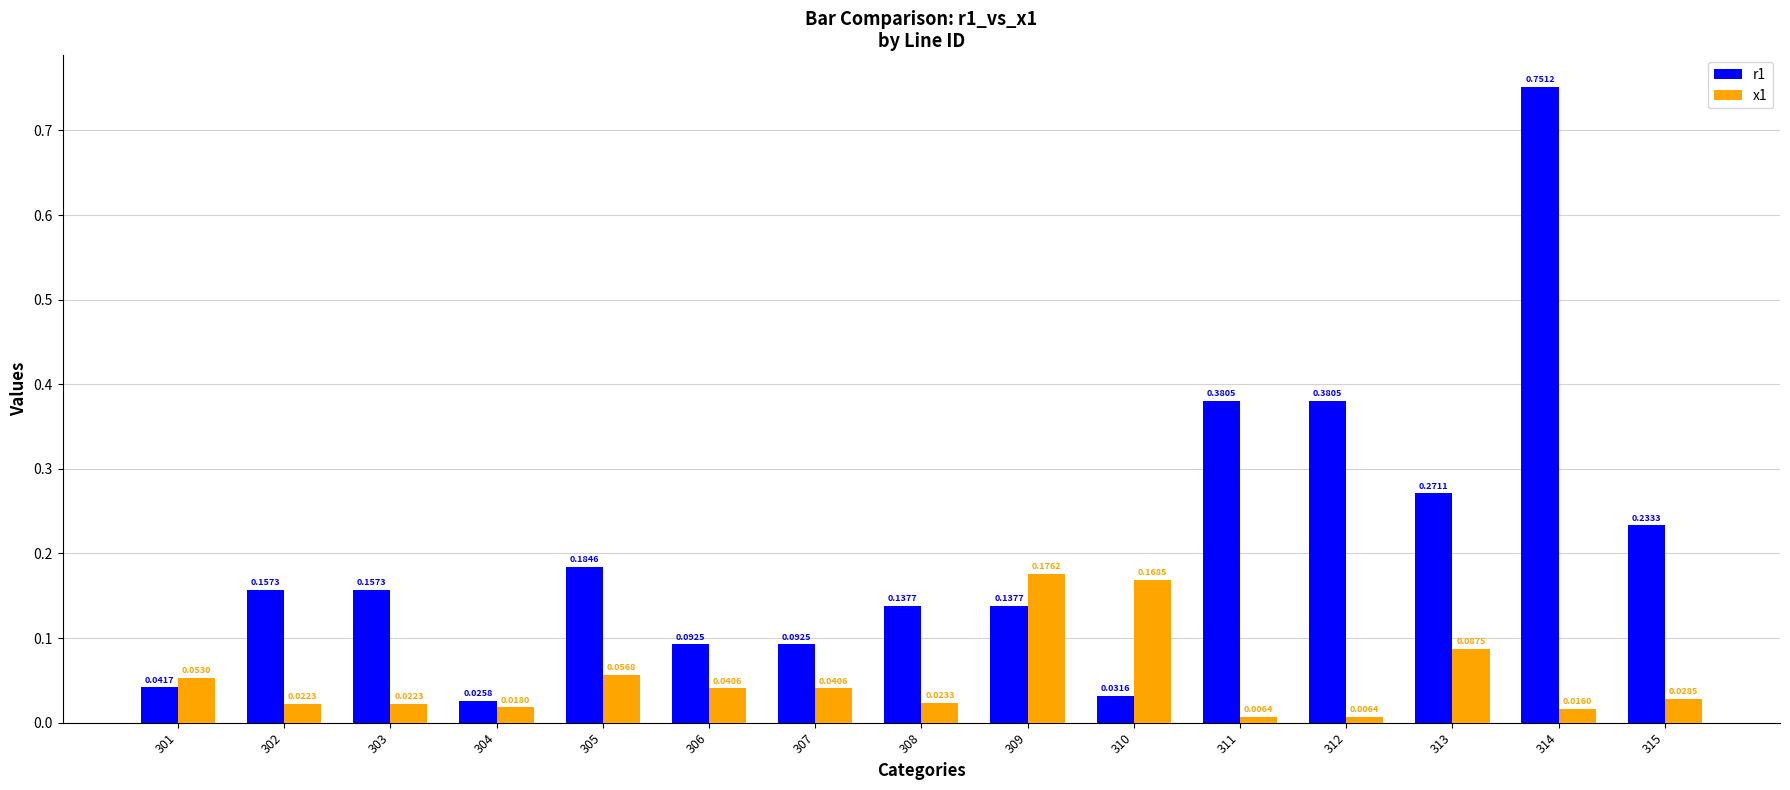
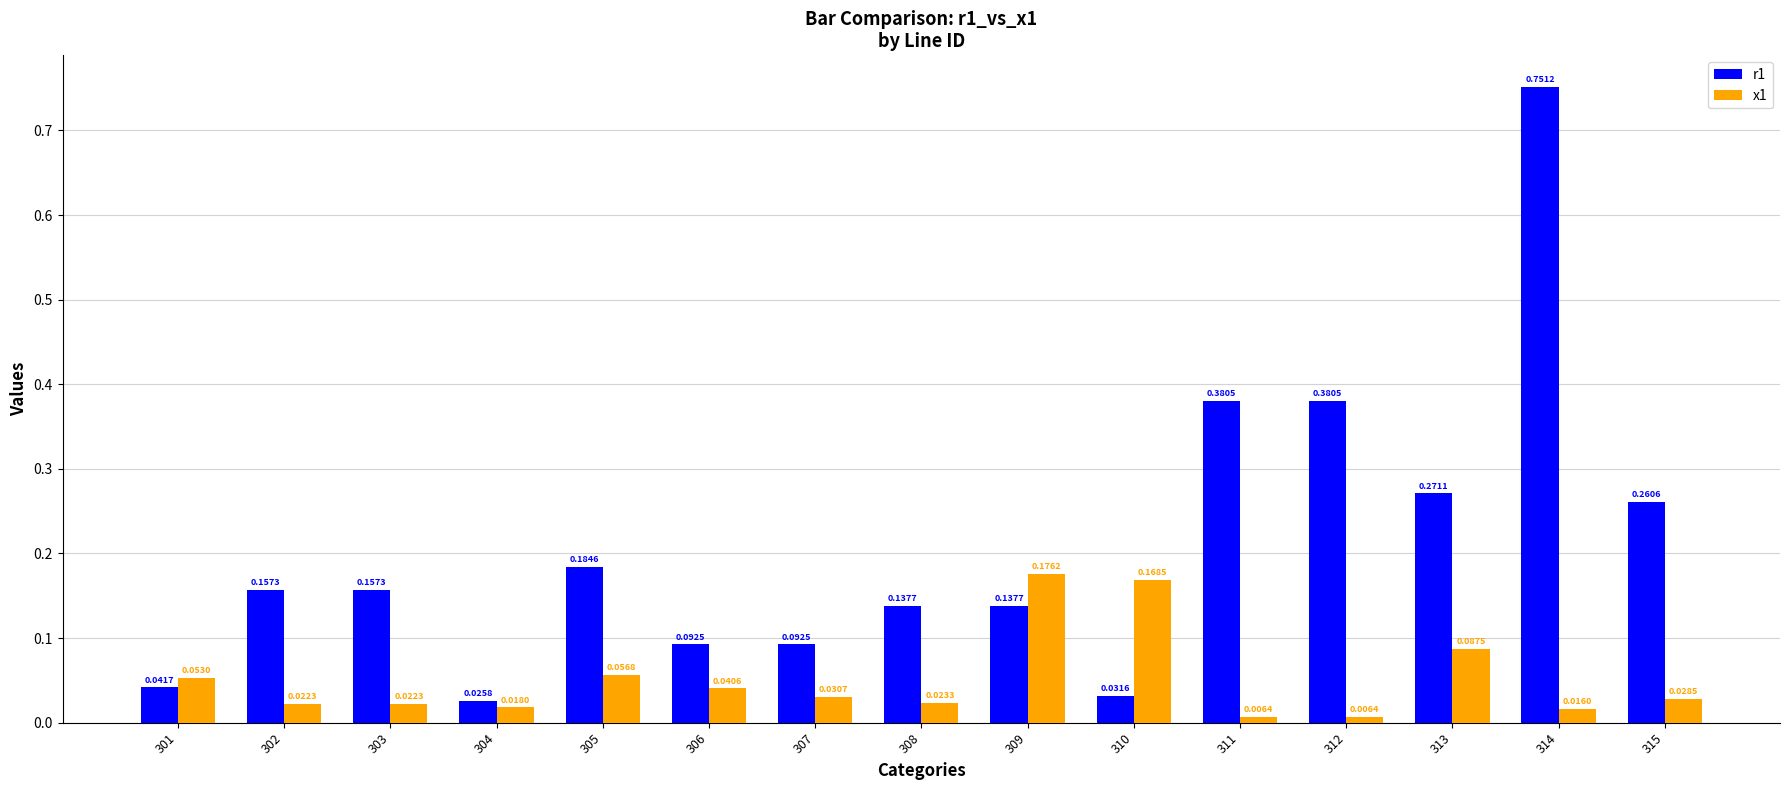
x1, 307: 0.0406 -> 0.0307
r1, 315: 0.2333 -> 0.2606
